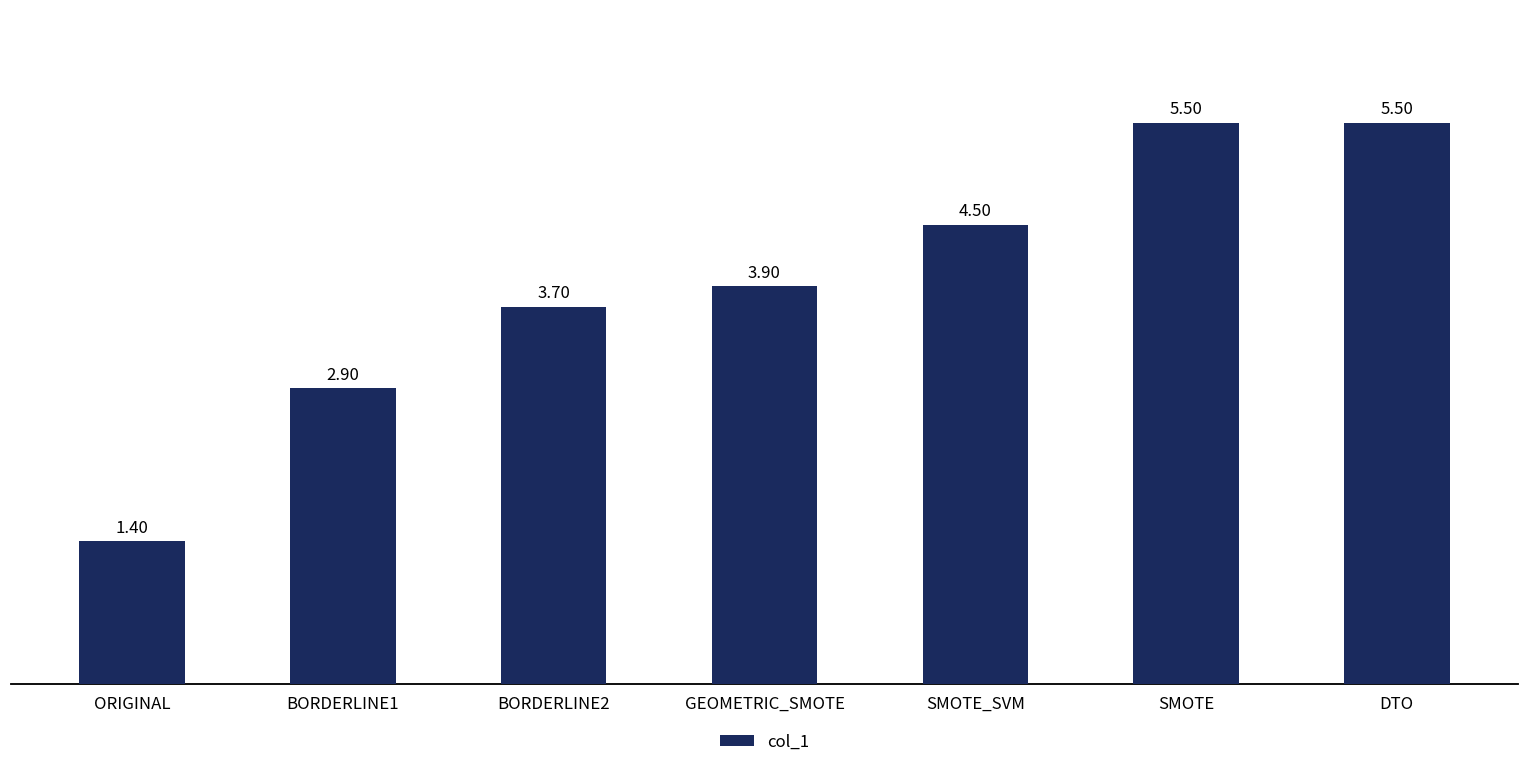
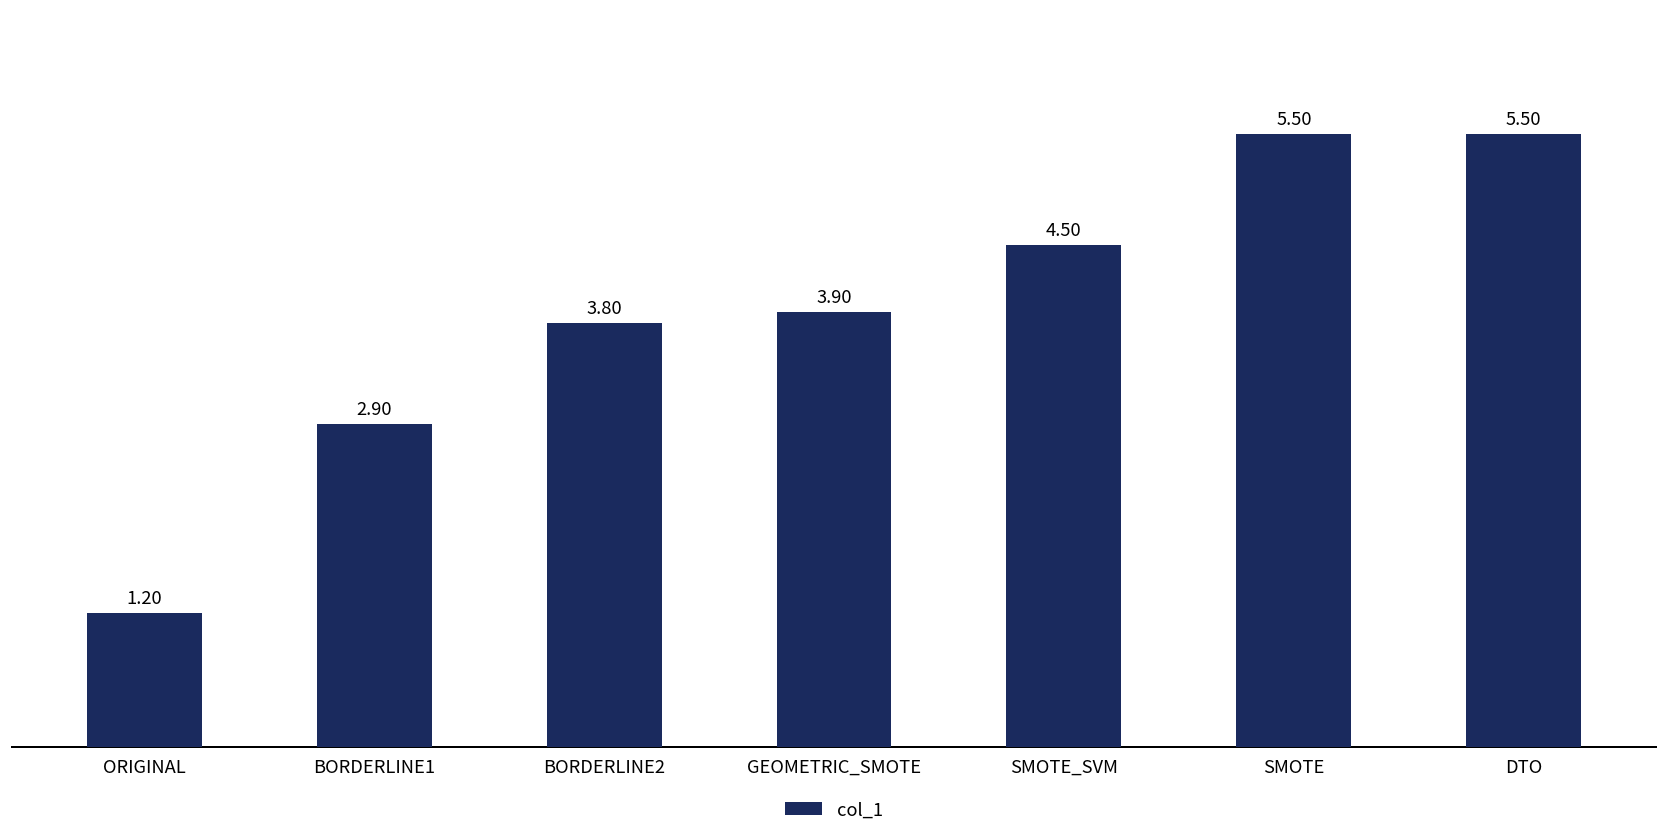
ORIGINAL: 1.40 -> 1.20
BORDERLINE2: 3.70 -> 3.80
